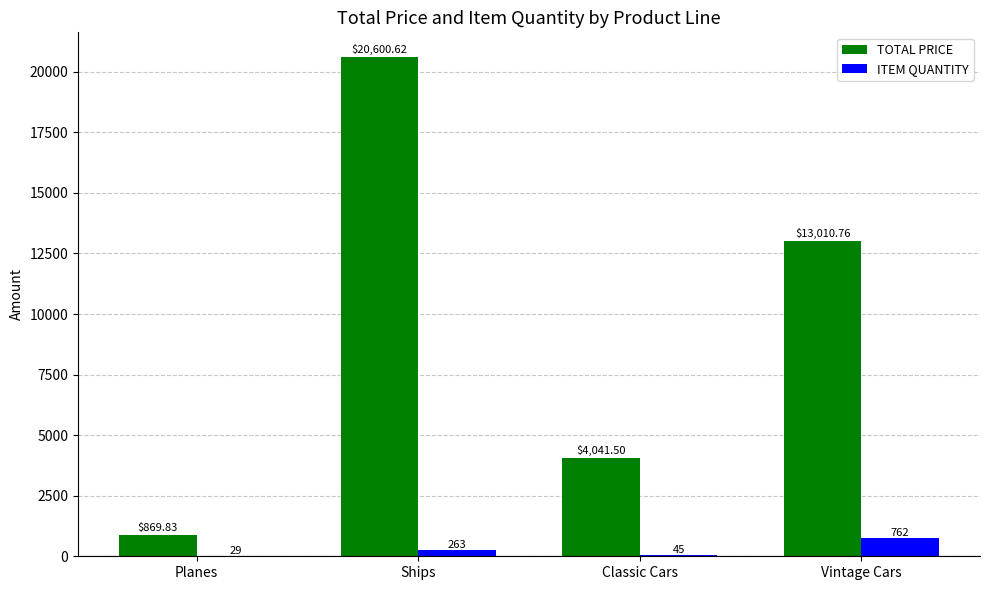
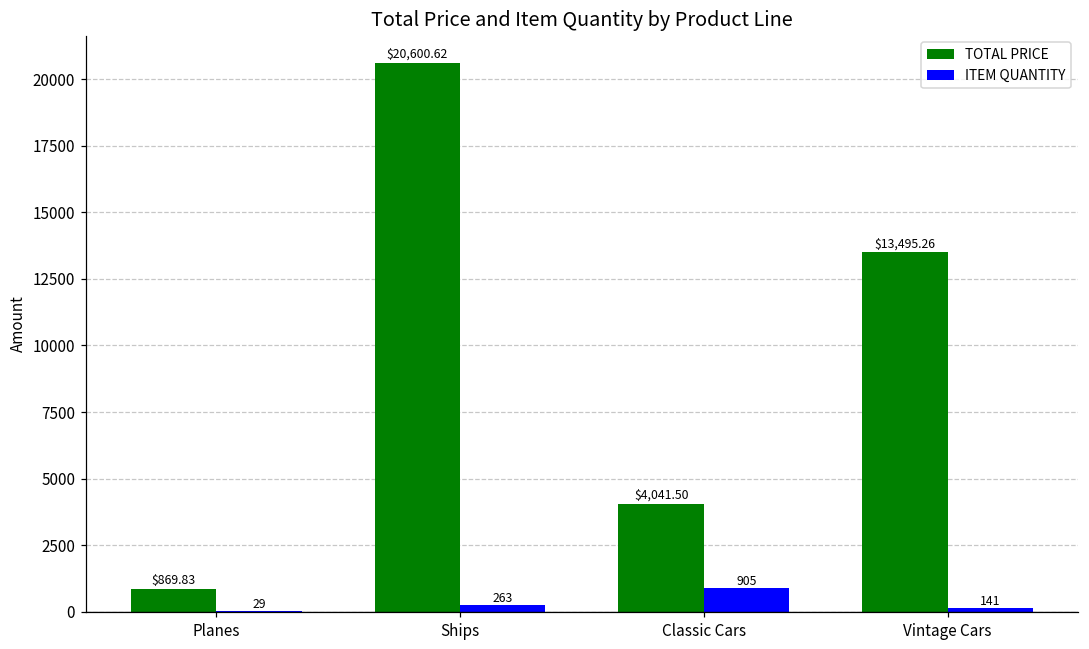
ITEM QUANTITY, Classic Cars: 45 -> 905
TOTAL PRICE, Vintage Cars: $13,010.76 -> $13,495.26
ITEM QUANTITY, Vintage Cars: 762 -> 141
